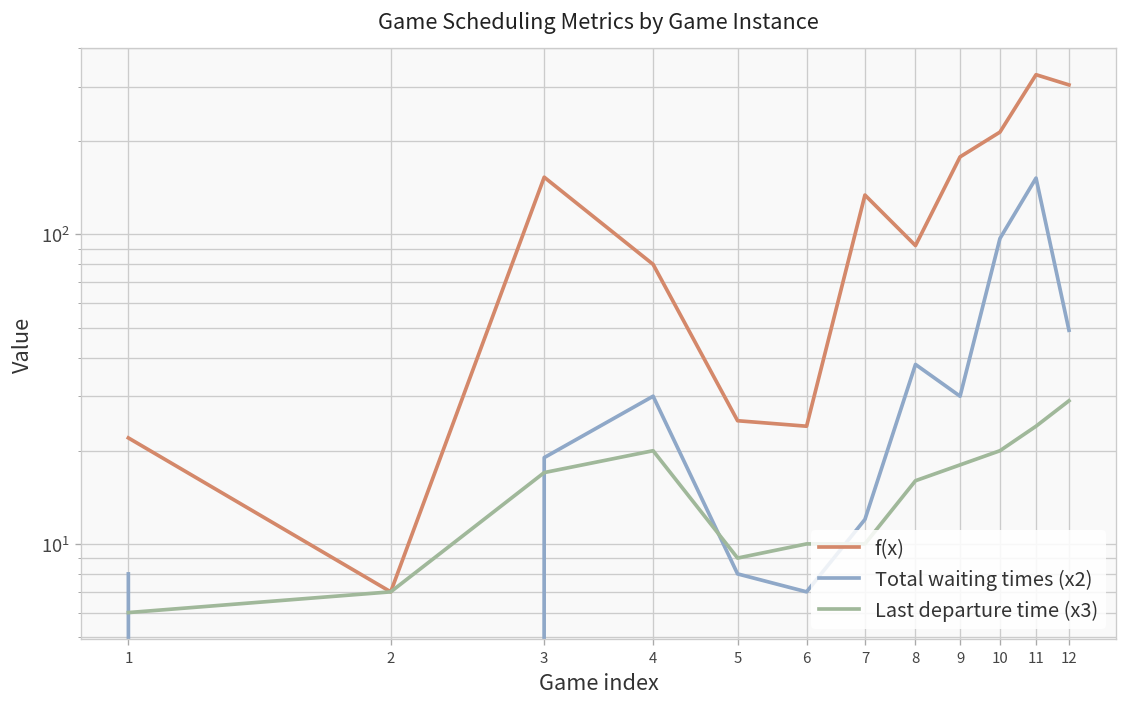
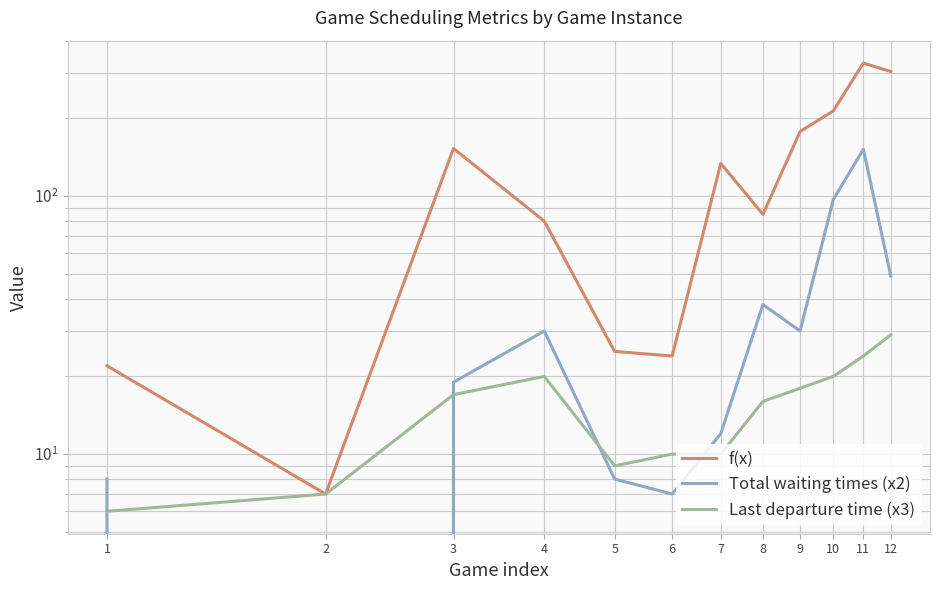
f(x), 8: 92 -> 85
